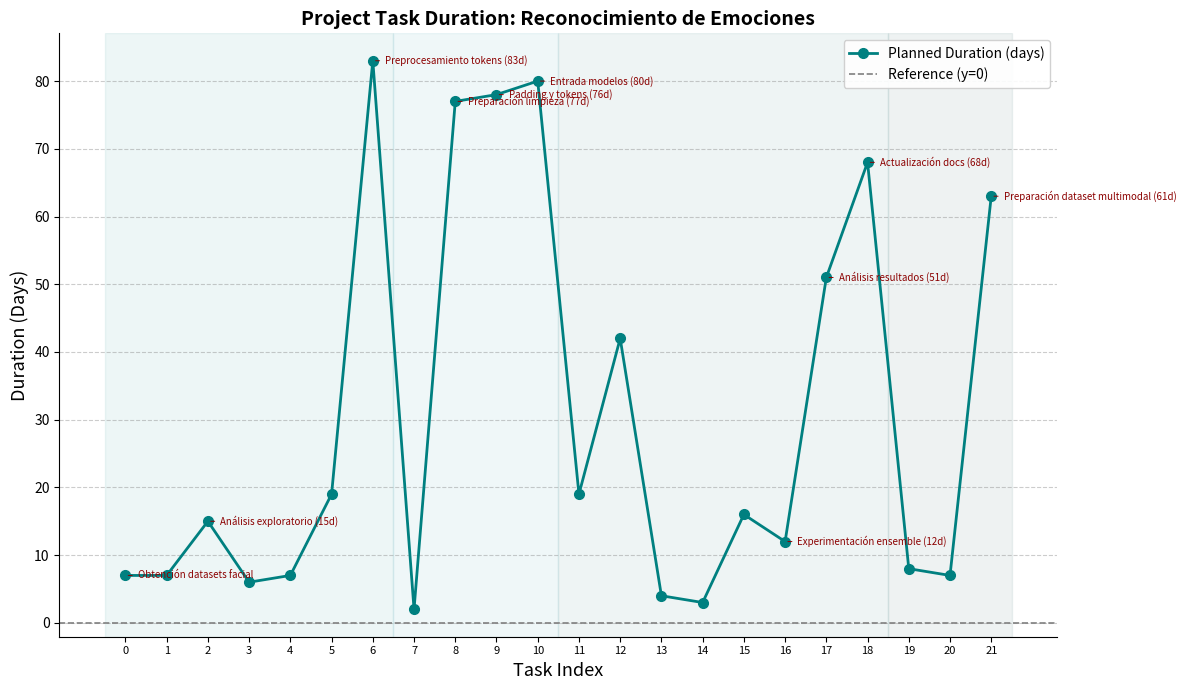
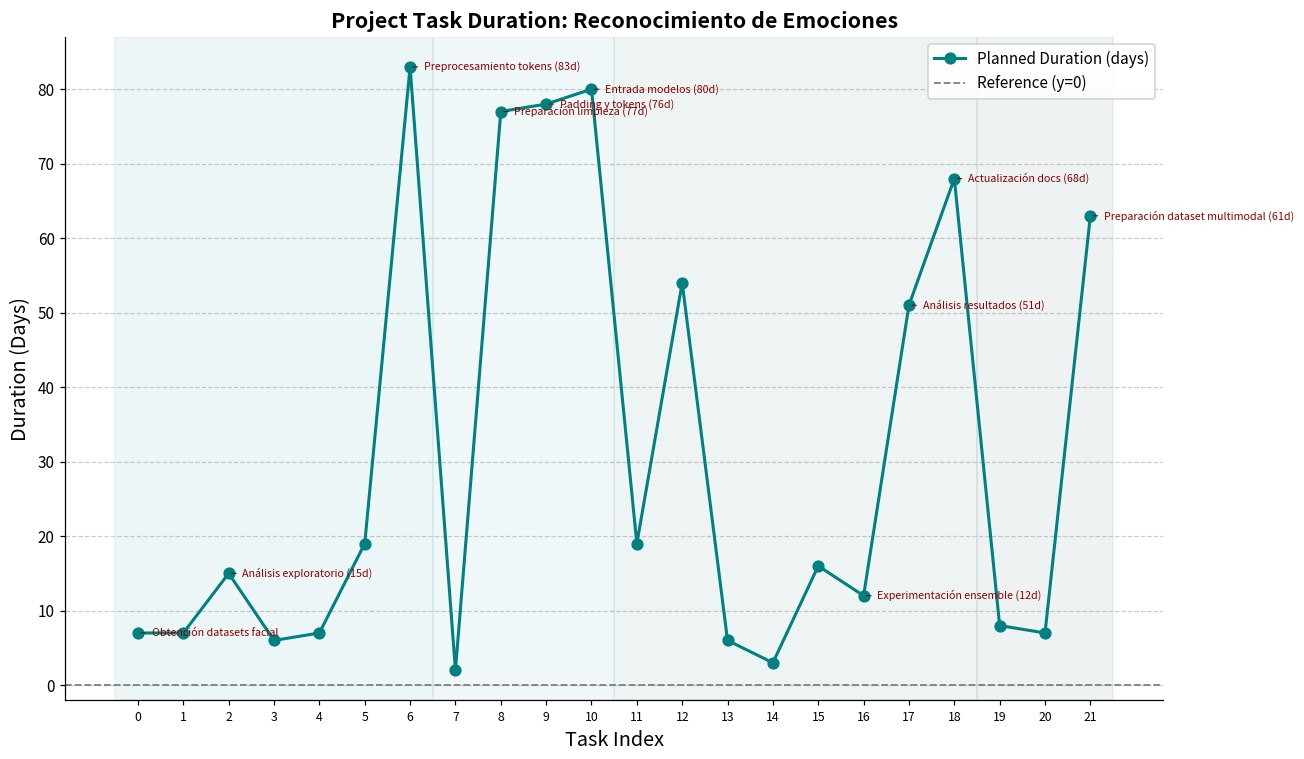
12: 42 -> 54
13: 4 -> 6
